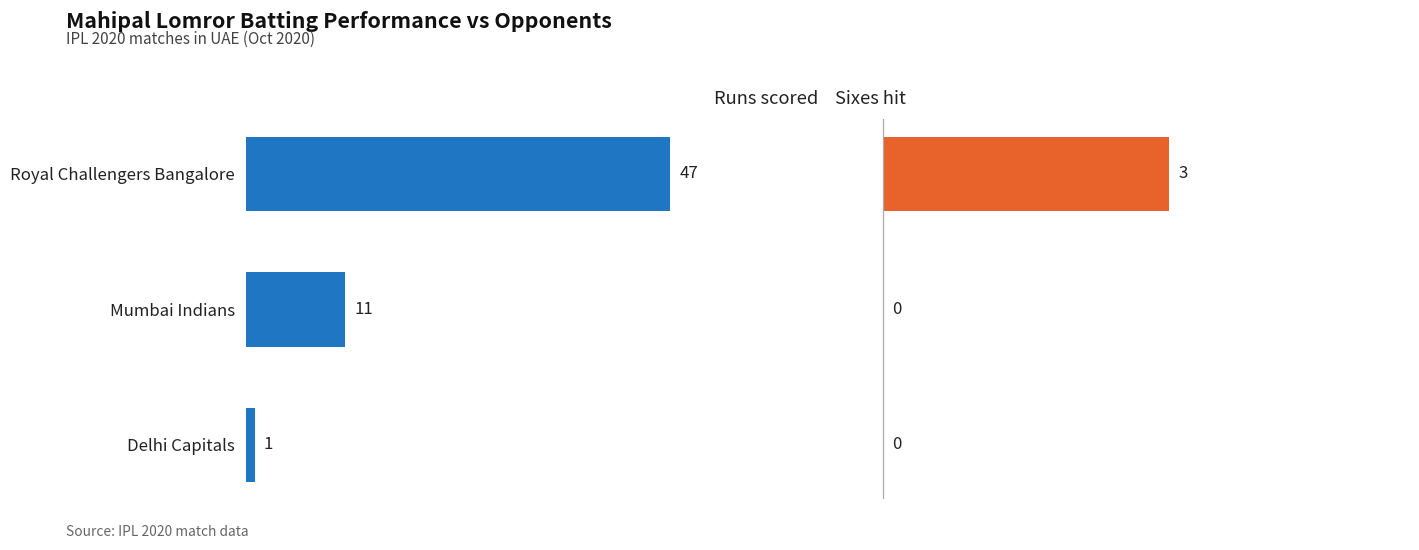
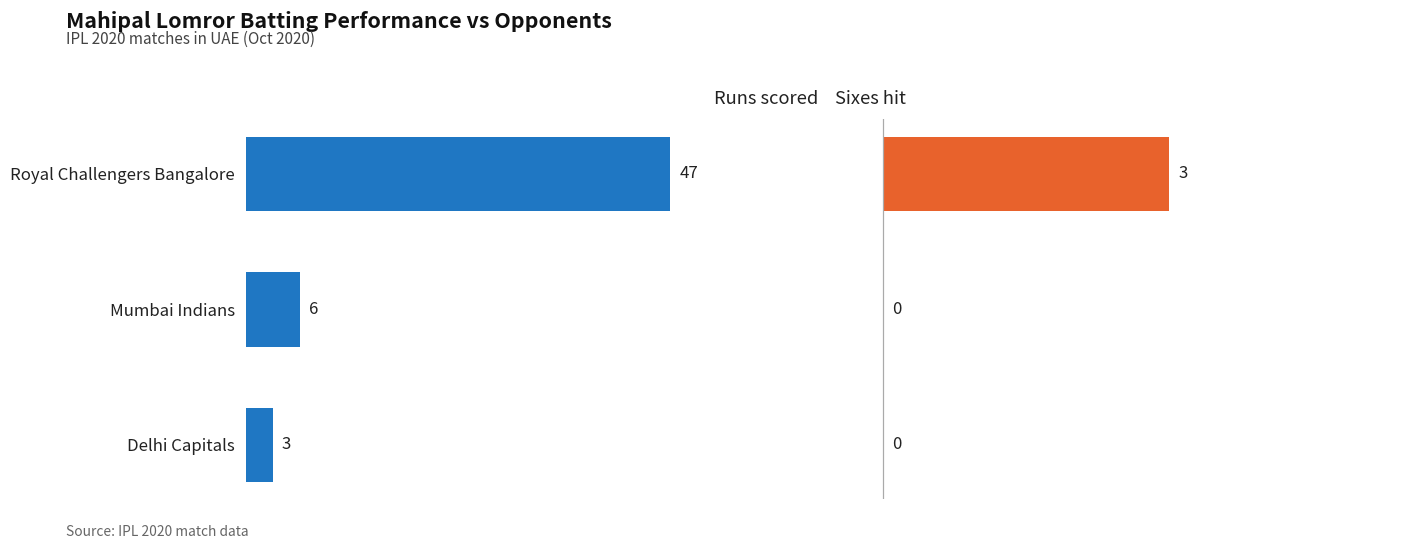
Runs scored, Mumbai Indians: 11 -> 6
Runs scored, Delhi Capitals: 1 -> 3
